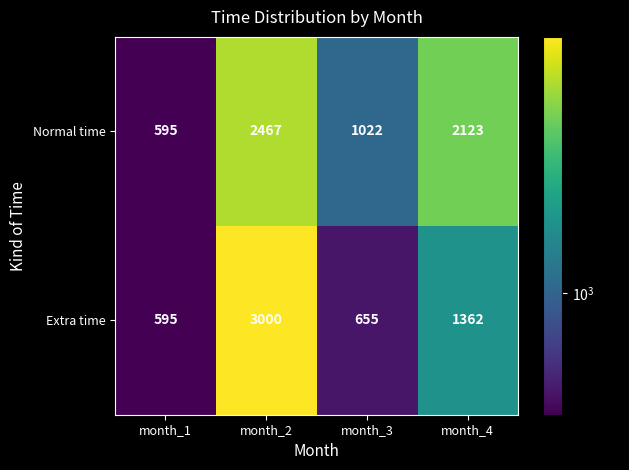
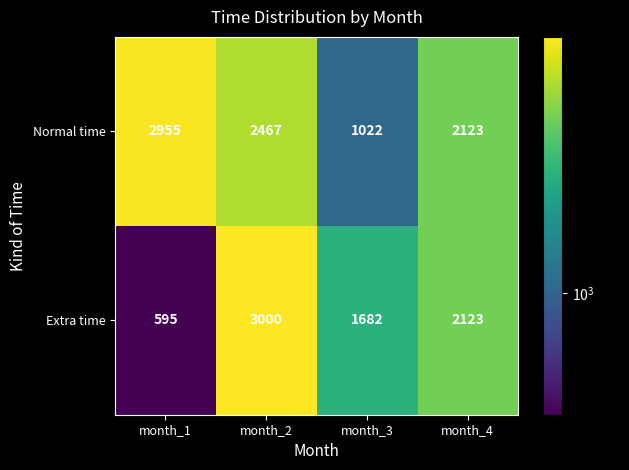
Normal time, month_1: 595 -> 2955
Extra time, month_3: 655 -> 1682
Extra time, month_4: 1362 -> 2123
